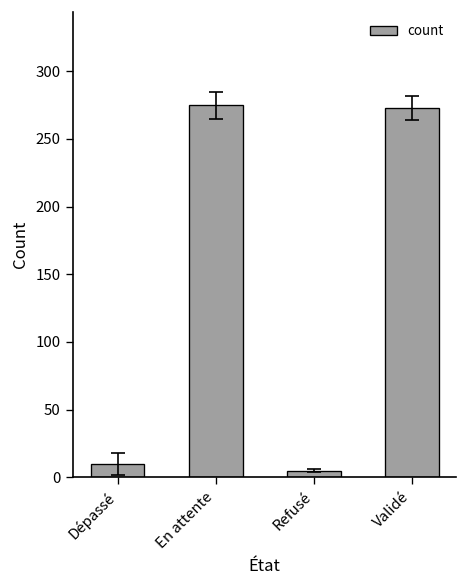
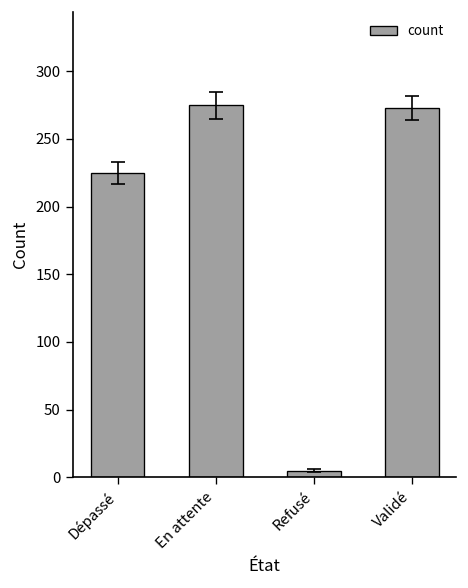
count, Dépassé: 10 -> 225
